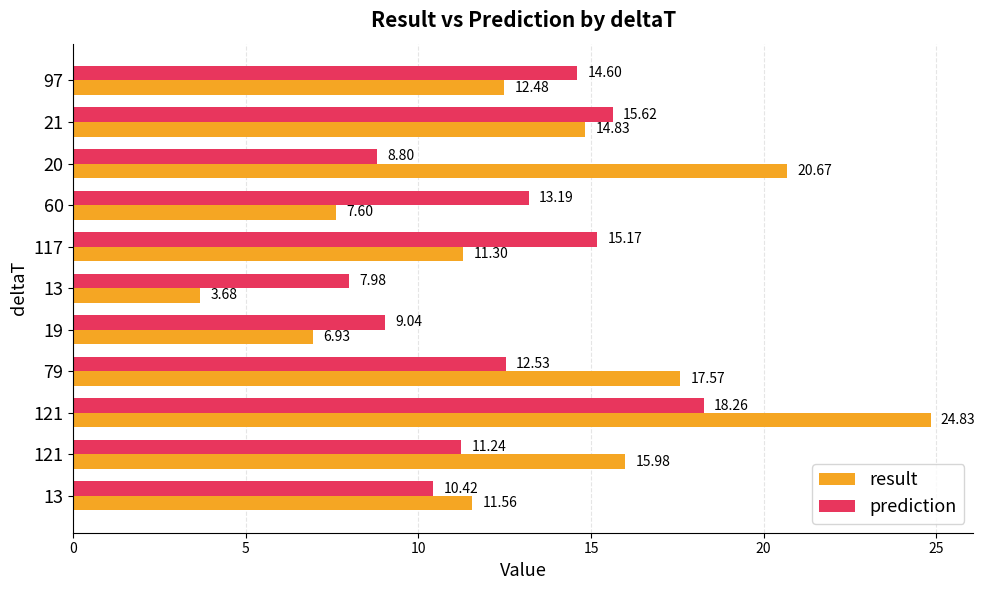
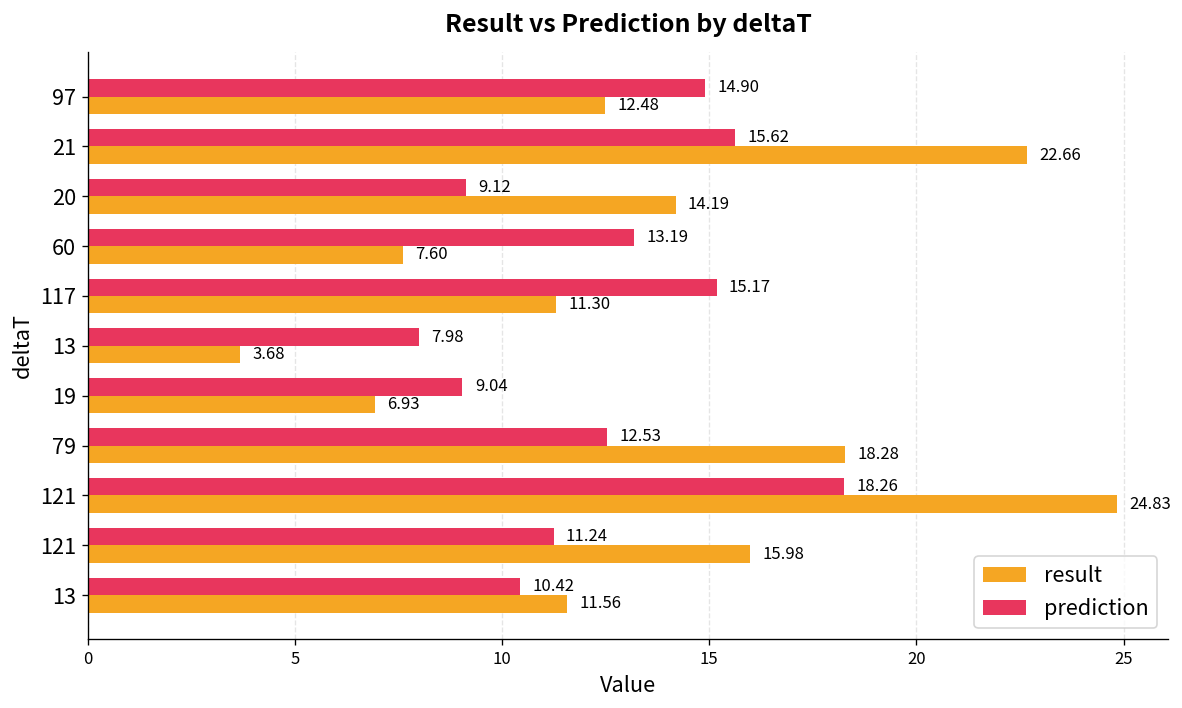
prediction, 97: 14.60 -> 14.90
result, 21: 14.83 -> 22.66
prediction, 20: 8.80 -> 9.12
result, 20: 20.67 -> 14.19
result, 79: 17.57 -> 18.28
